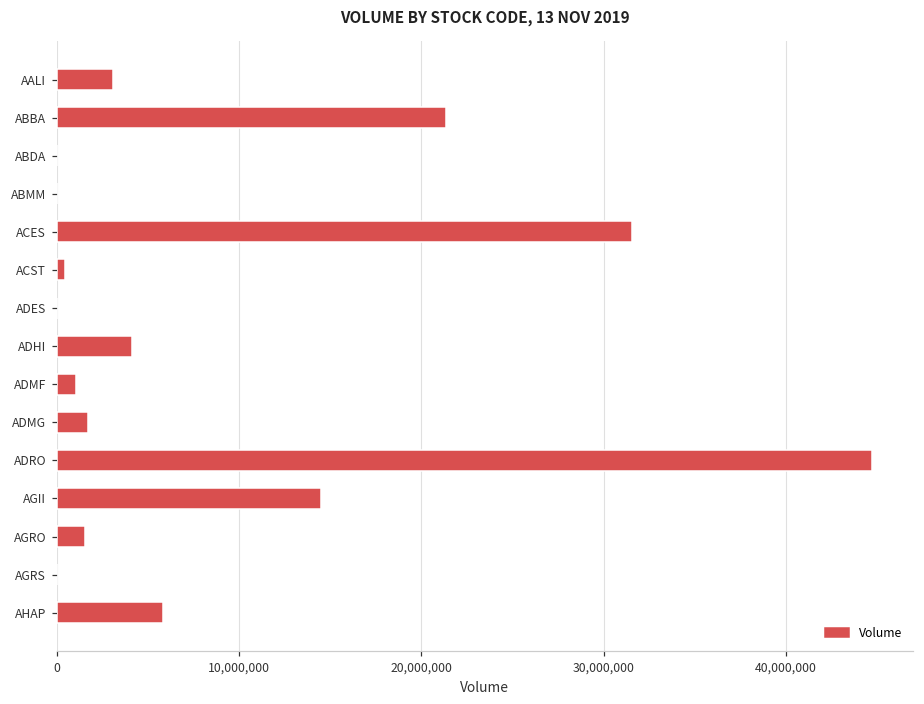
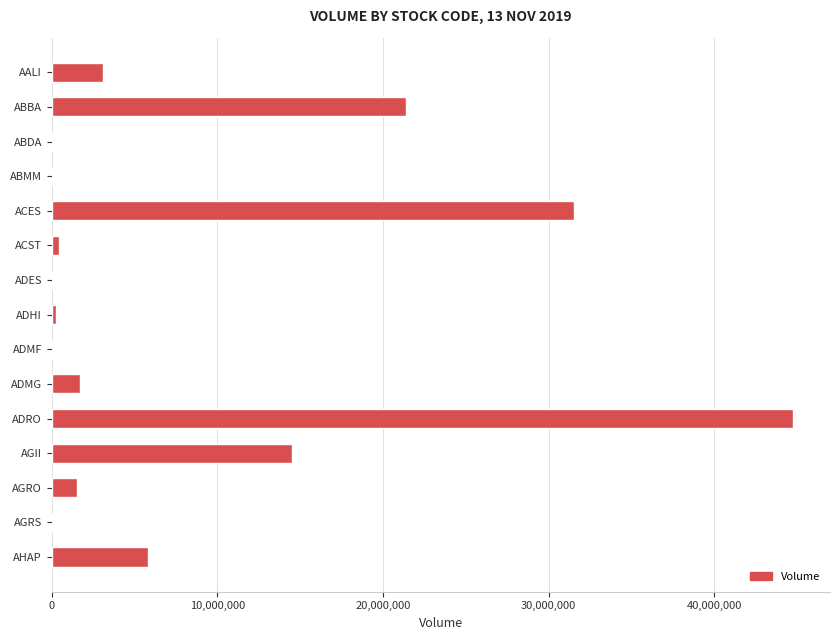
ADHI: 4,100,000 -> 300,000
ADMF: 1,000,000 -> 0
